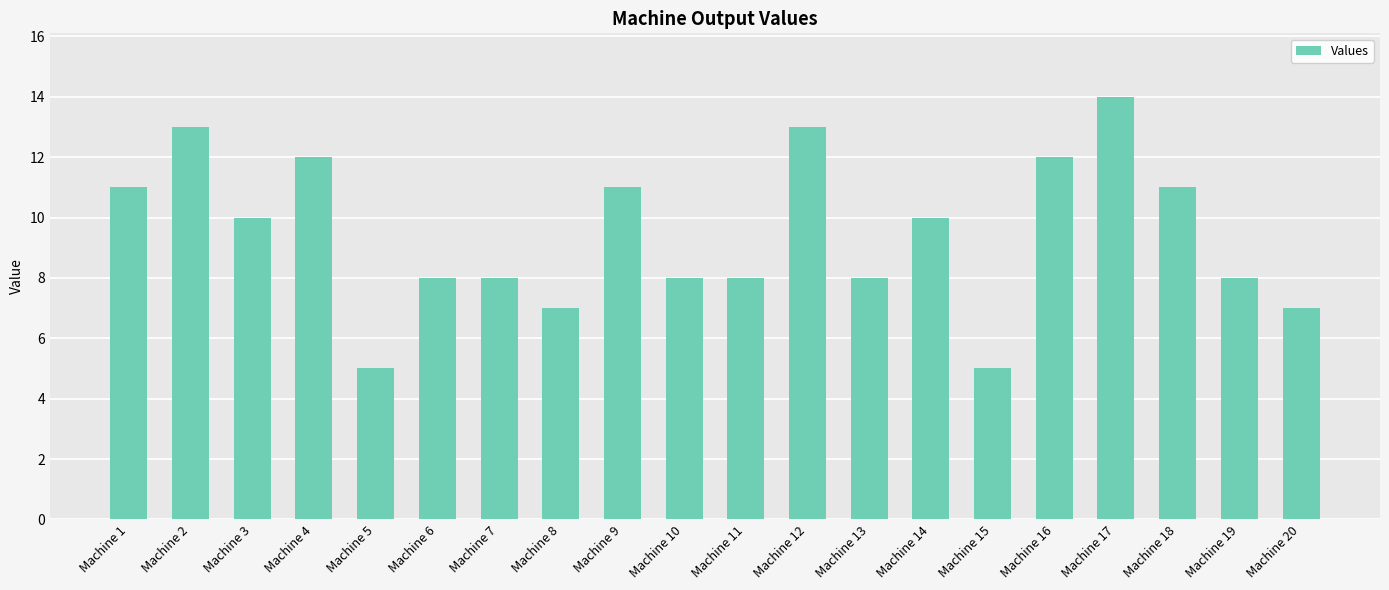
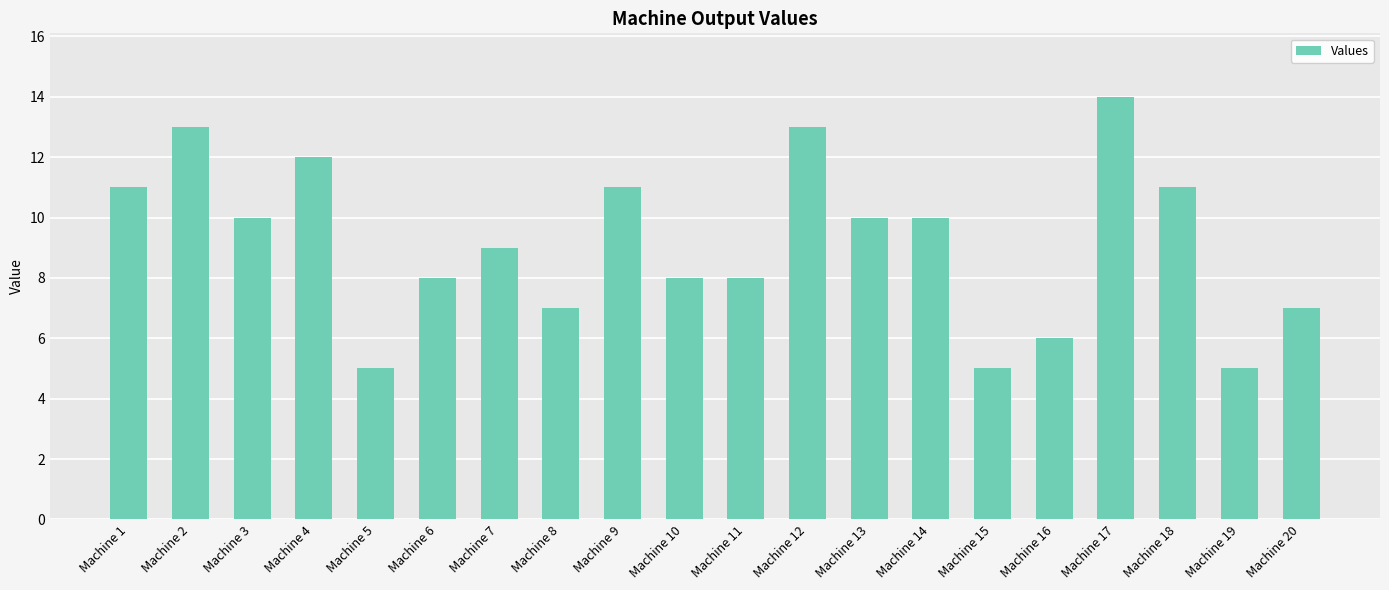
Machine 7: 8 -> 9
Machine 13: 8 -> 10
Machine 16: 12 -> 6
Machine 19: 8 -> 5
